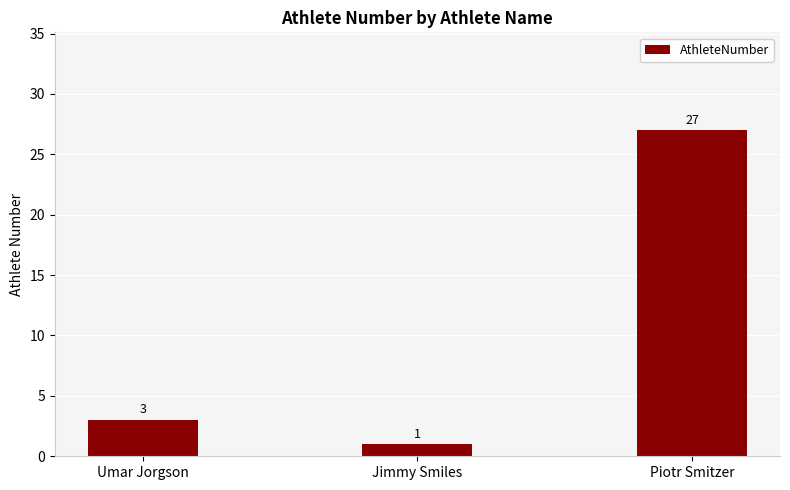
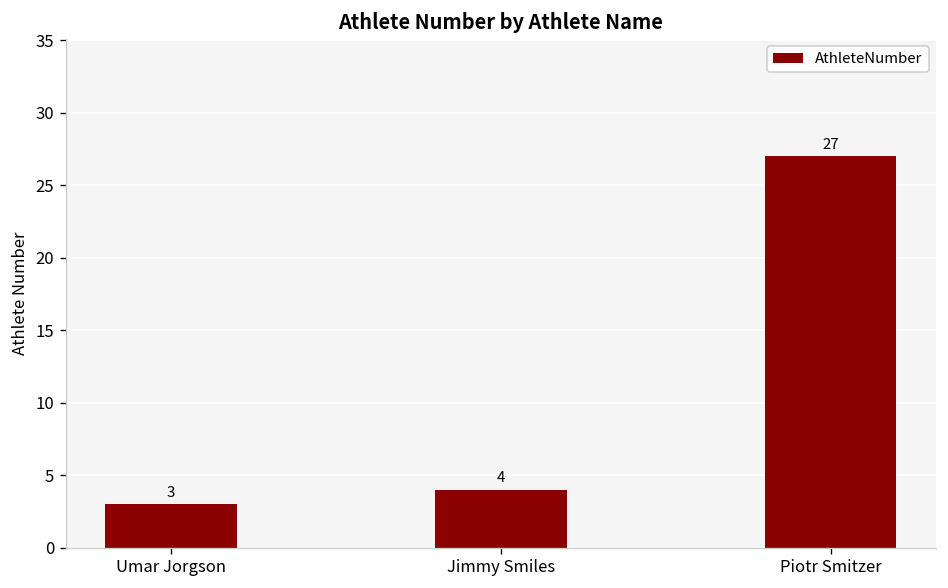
Jimmy Smiles: 1 -> 4
